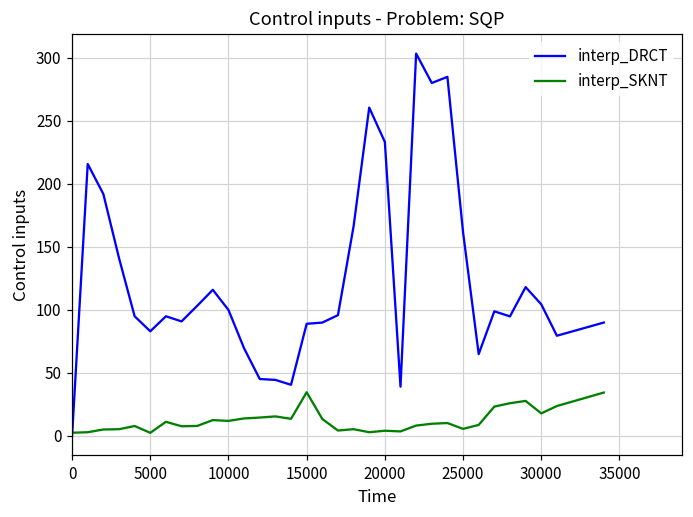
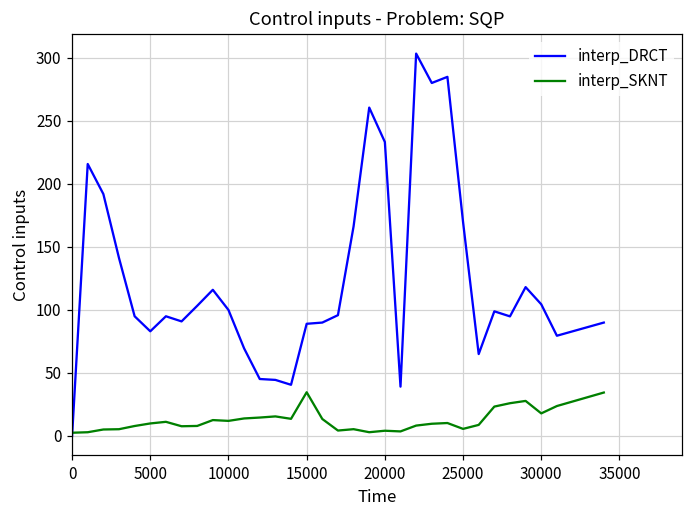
interp_SKNT, 5000: 2 -> 10
interp_DRCT, 25000: 162 -> 170
